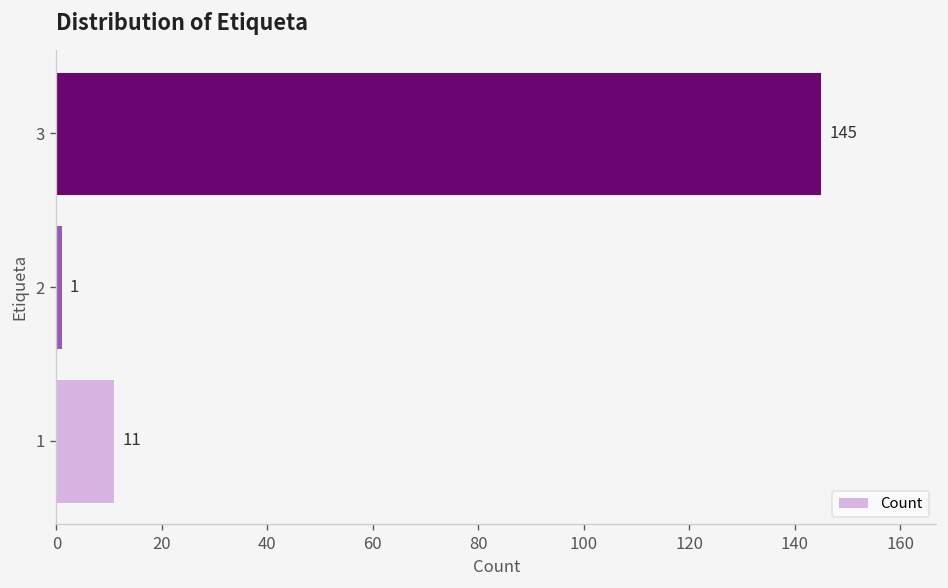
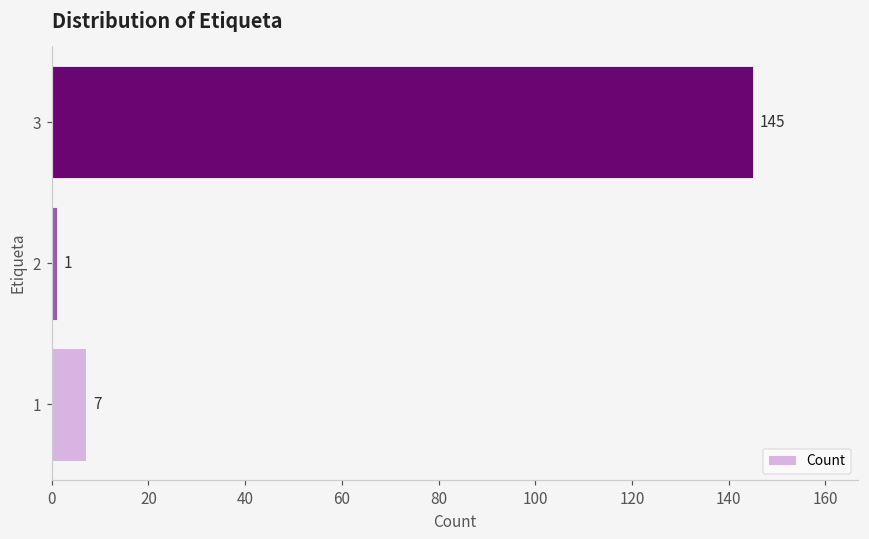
1: 11 -> 7
